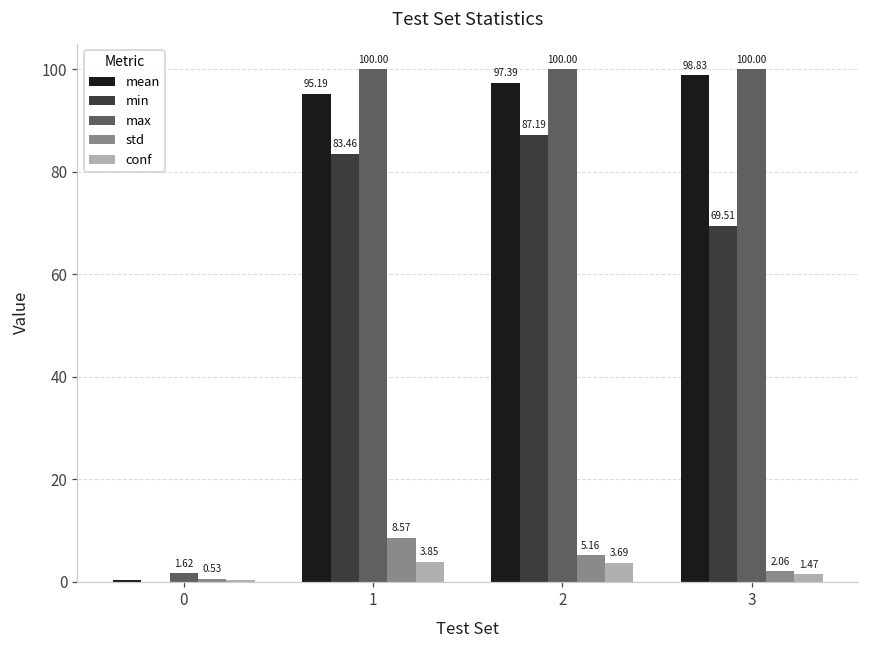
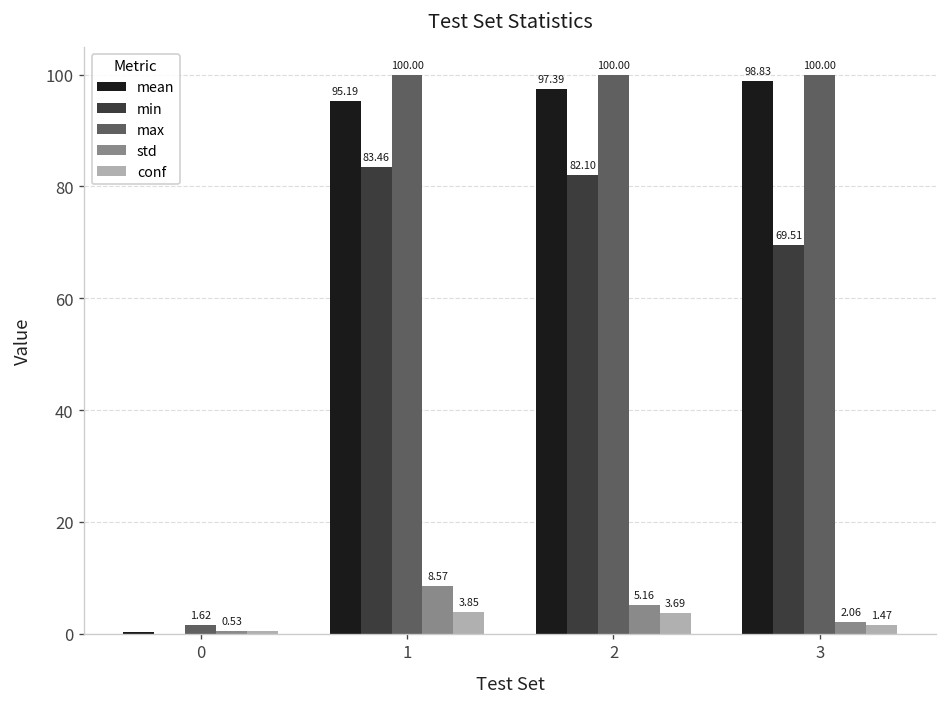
min, 2: 87.19 -> 82.10
